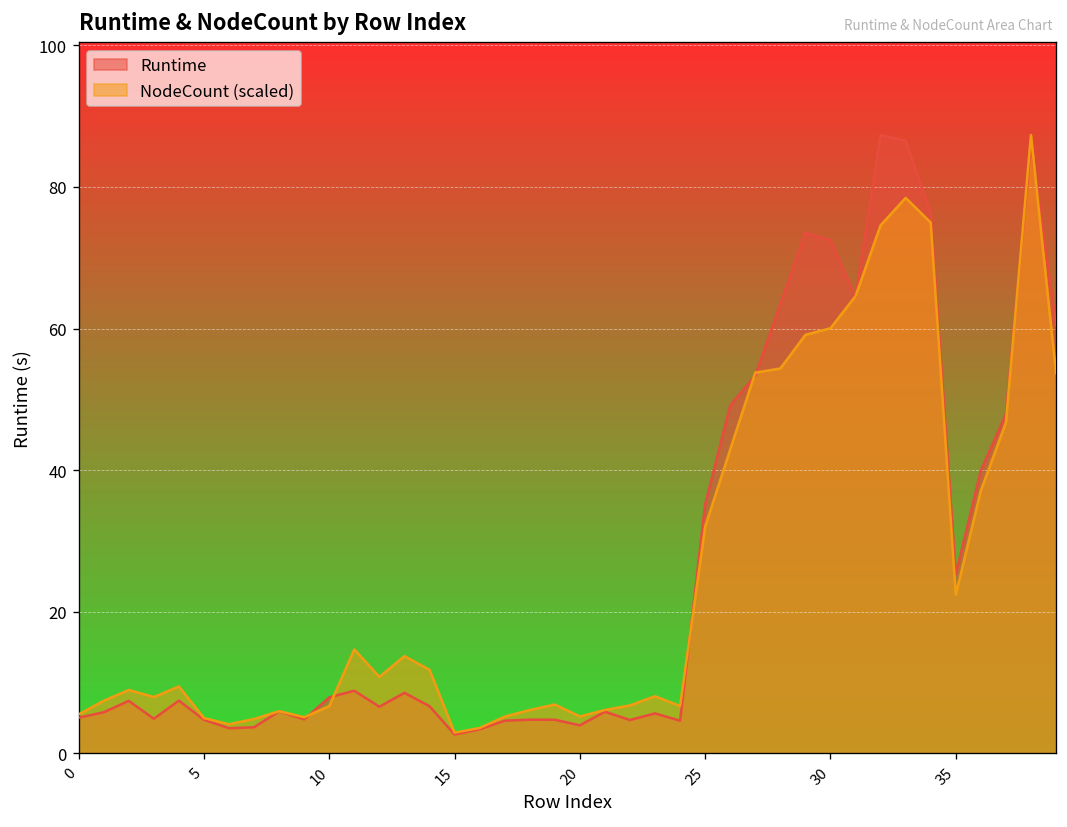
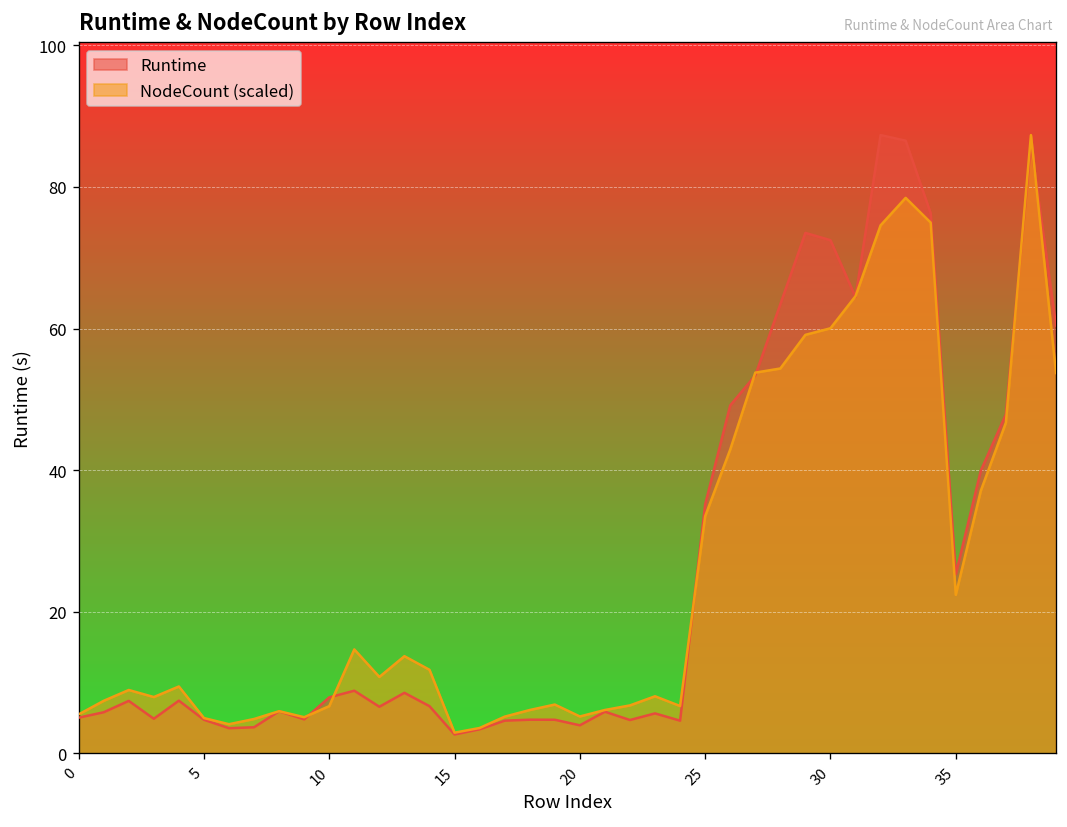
NodeCount (scaled), 25: 32 -> 33
